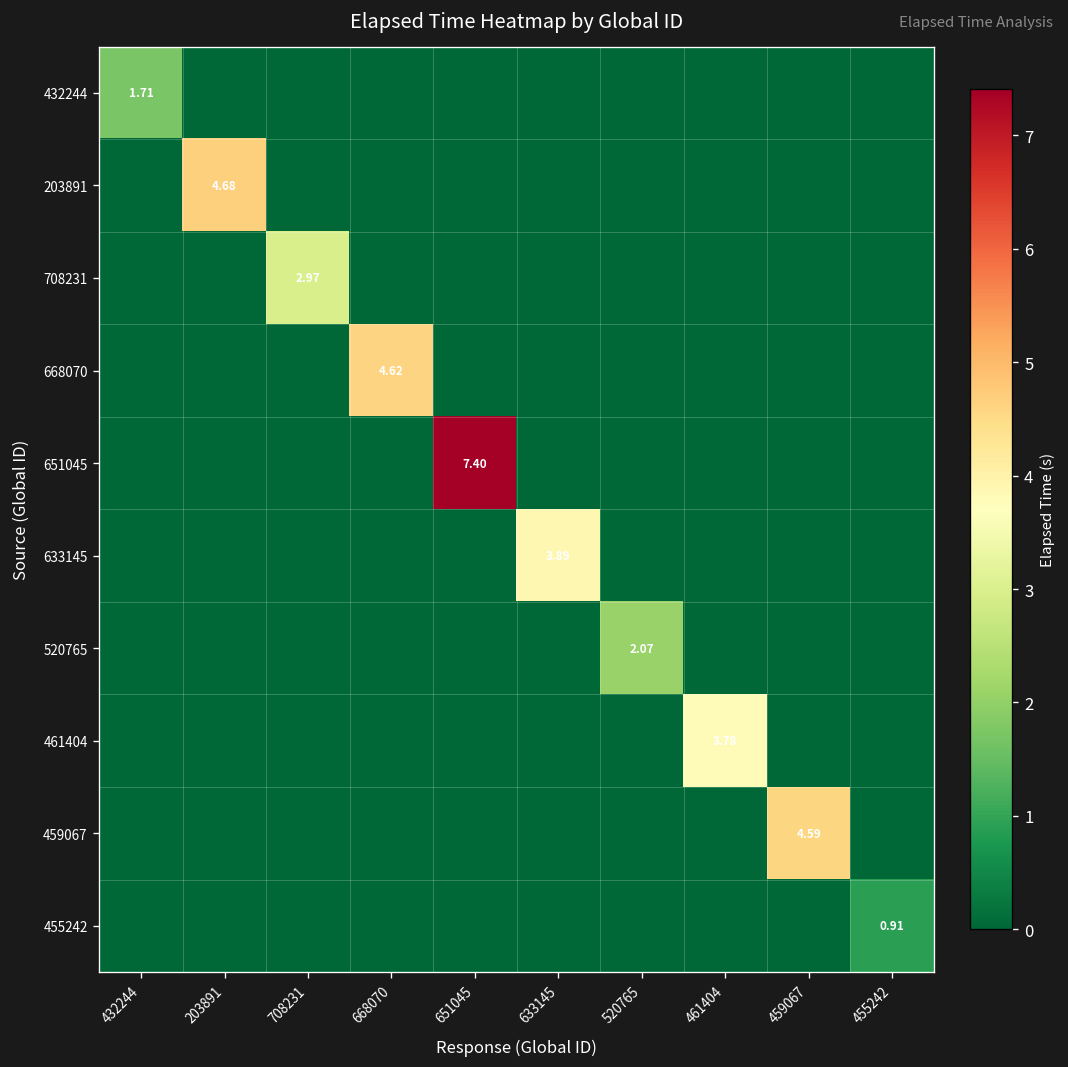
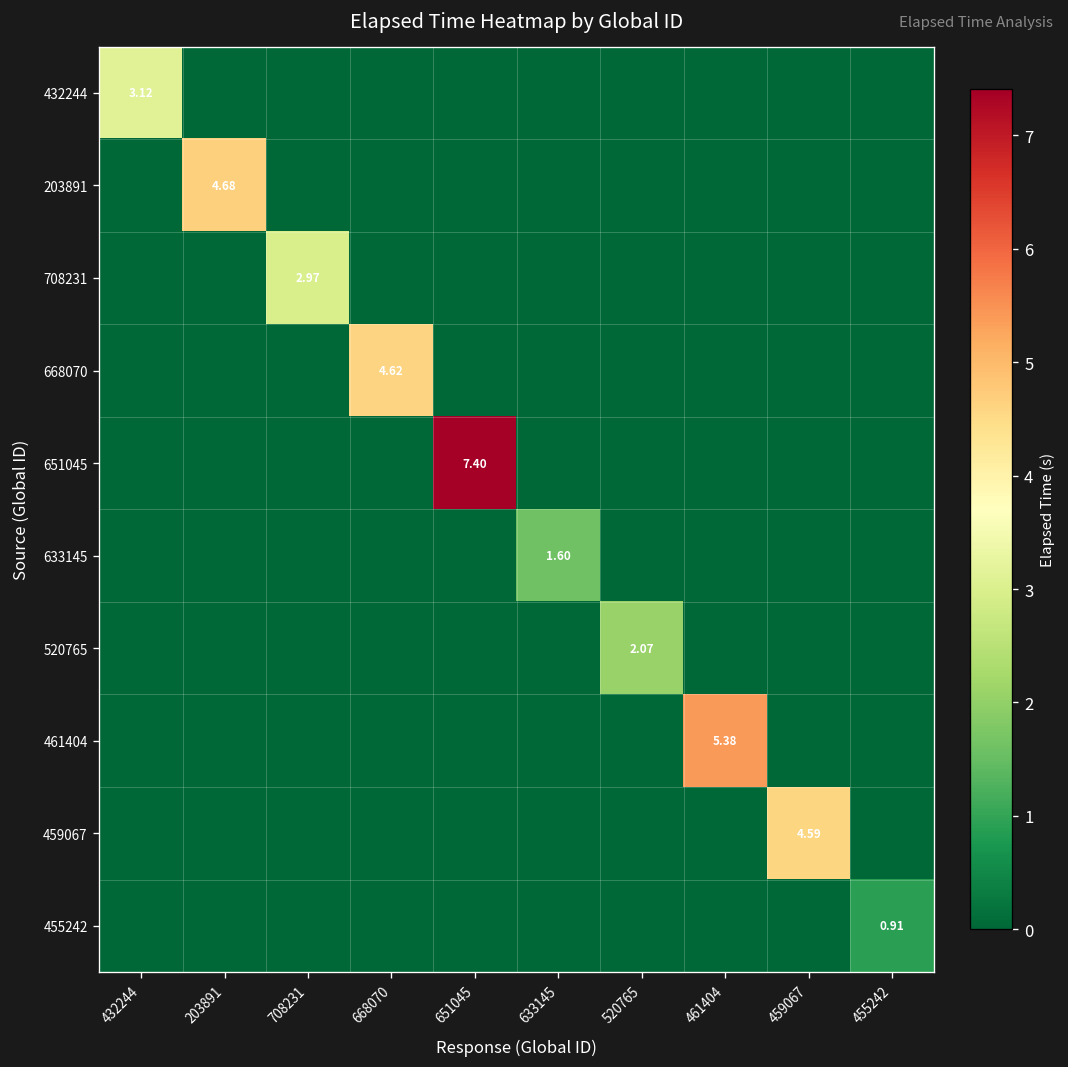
432244, 432244: 1.71 -> 3.12
633145, 633145: 3.89 -> 1.60
461404, 461404: 3.78 -> 5.38
